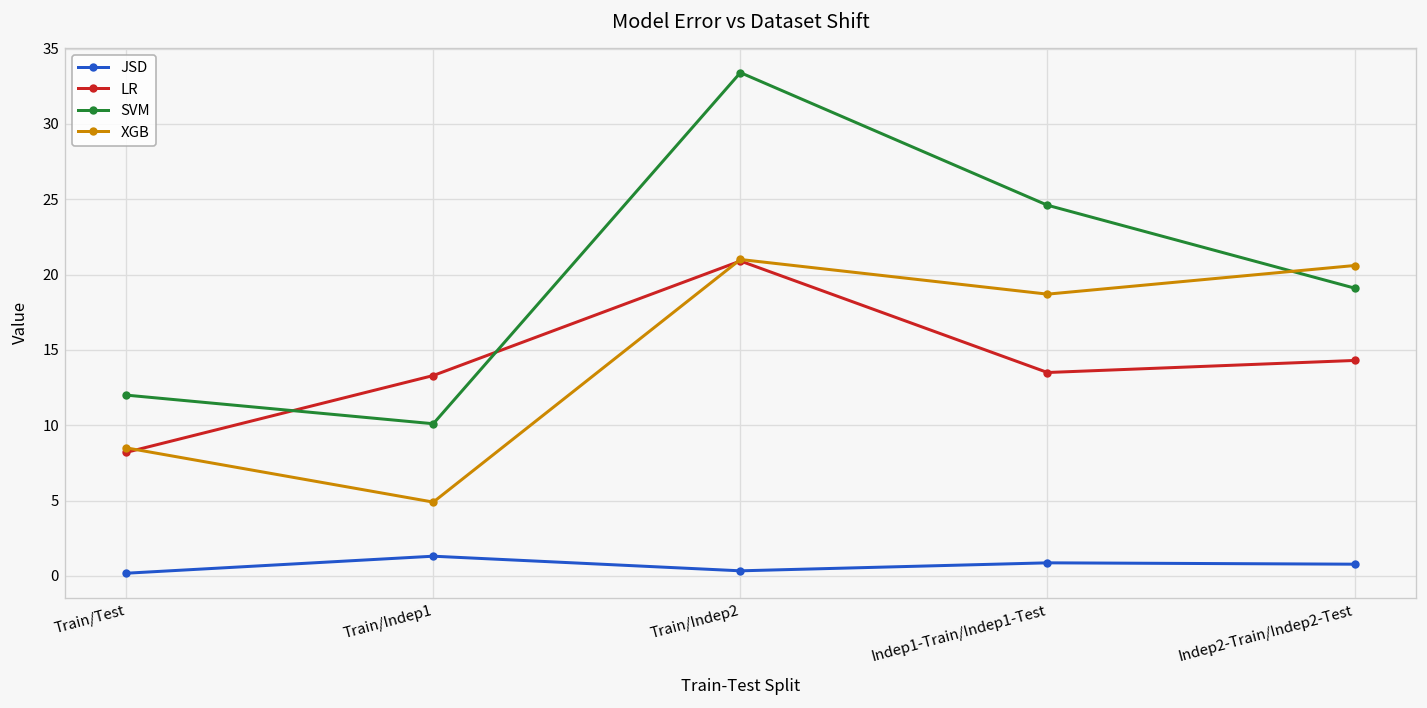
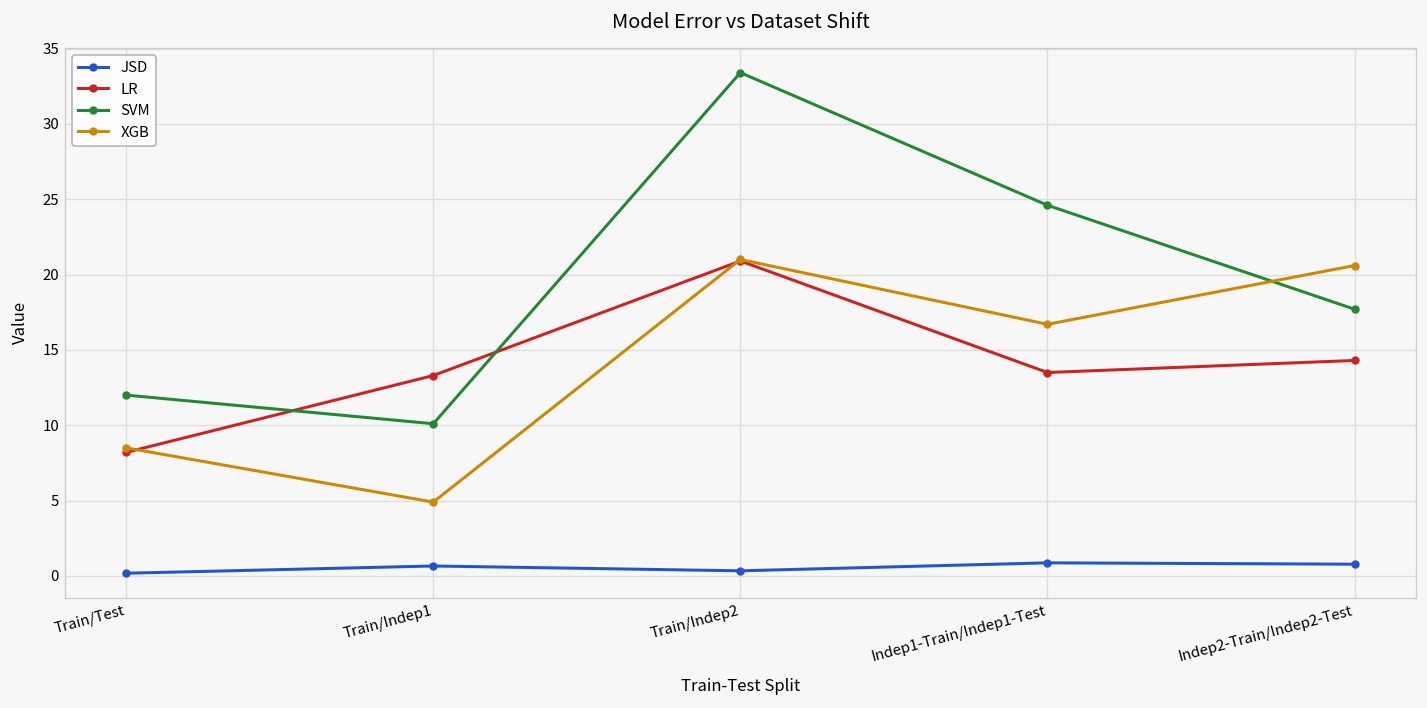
JSD, Train/Indep1: 1.3 -> 0.7
XGB, Indep1-Train/Indep1-Test: 18.7 -> 16.7
SVM, Indep2-Train/Indep2-Test: 19.1 -> 17.7
